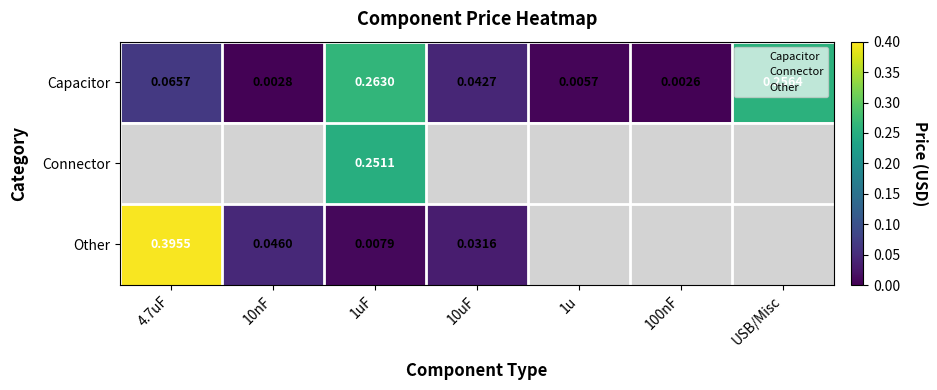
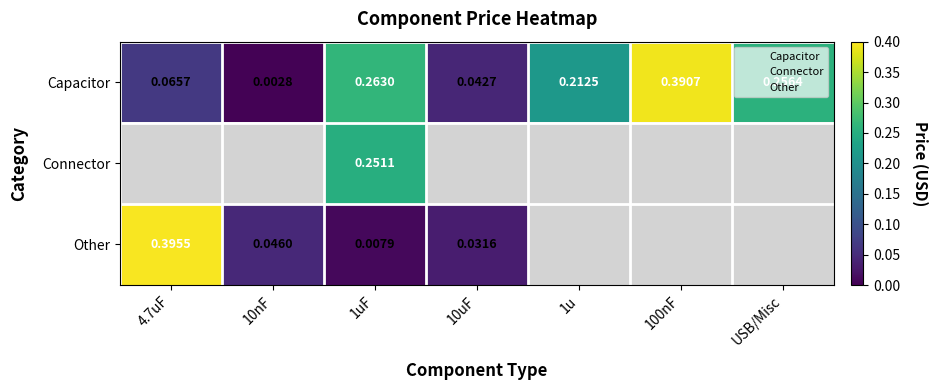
Capacitor, 1u: 0.0057 -> 0.2125
Capacitor, 100nF: 0.0026 -> 0.3907
